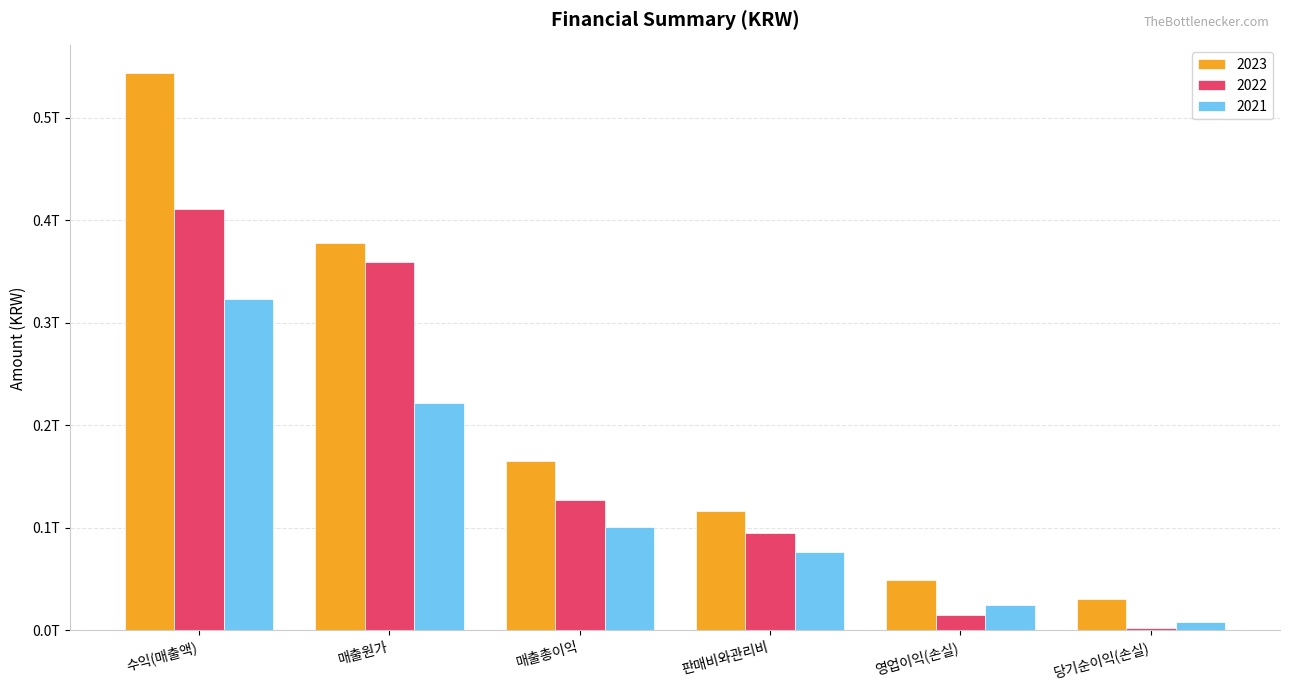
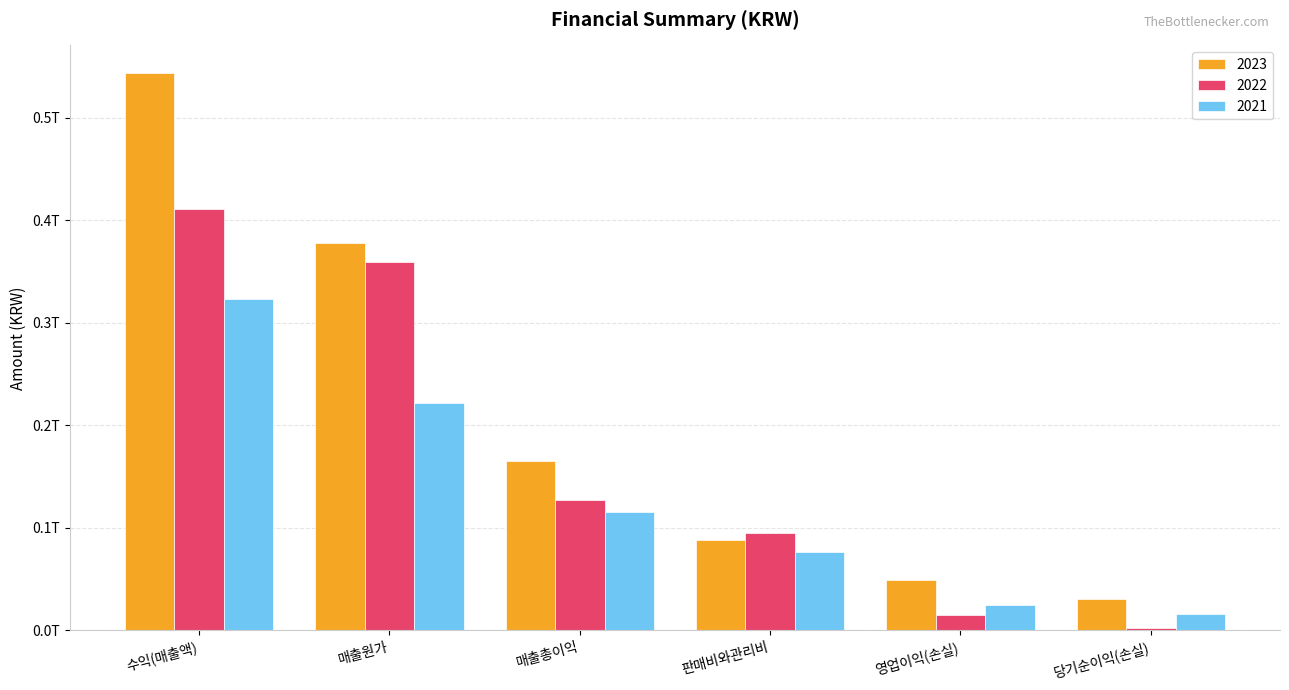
2021, 매출총이익: 0.101T -> 0.116T
2023, 판매비와관리비: 0.116T -> 0.088T
2021, 당기순이익(손실): 0.008T -> 0.016T
